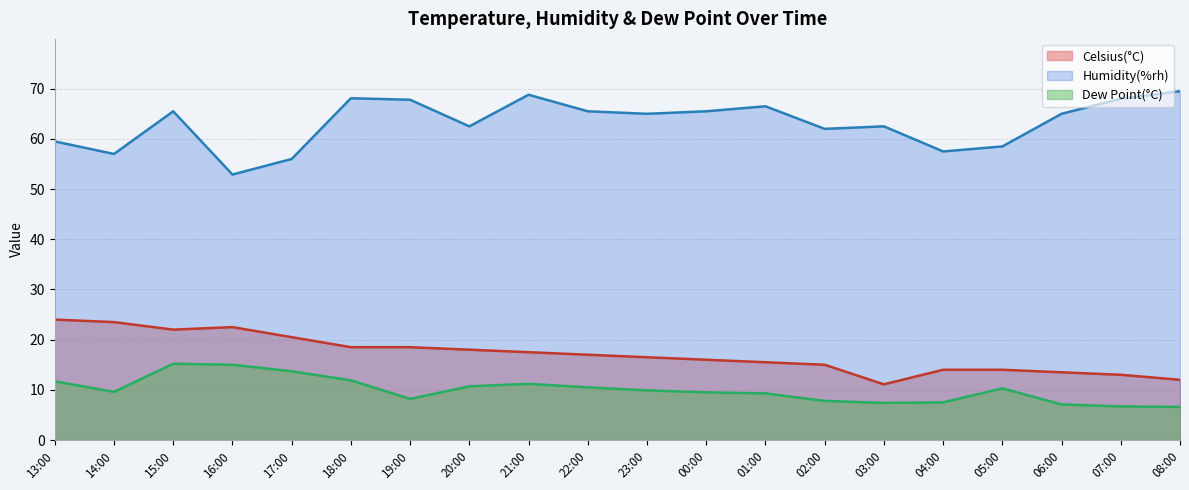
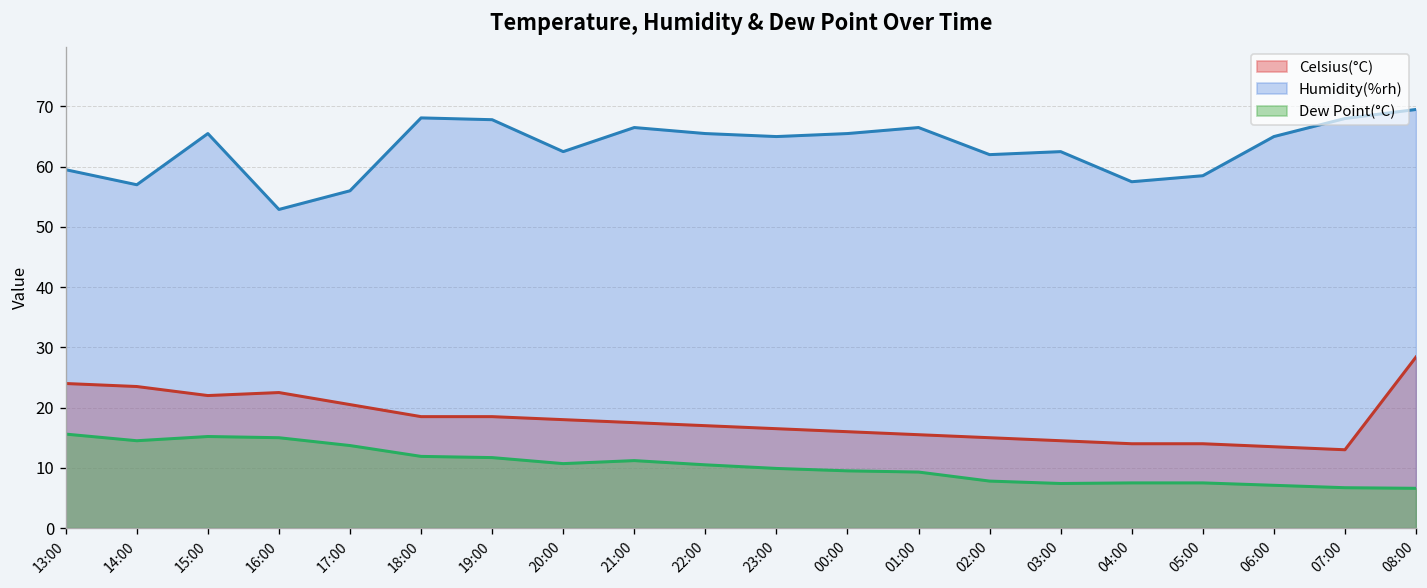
Dew Point(°C), 13:00: 12 -> 16
Dew Point(°C), 14:00: 10 -> 15
Dew Point(°C), 19:00: 8 -> 12
Humidity(%rh), 21:00: 69 -> 67
Celsius(°C), 03:00: 11 -> 15
Dew Point(°C), 05:00: 10 -> 8
Celsius(°C), 08:00: 12 -> 28
